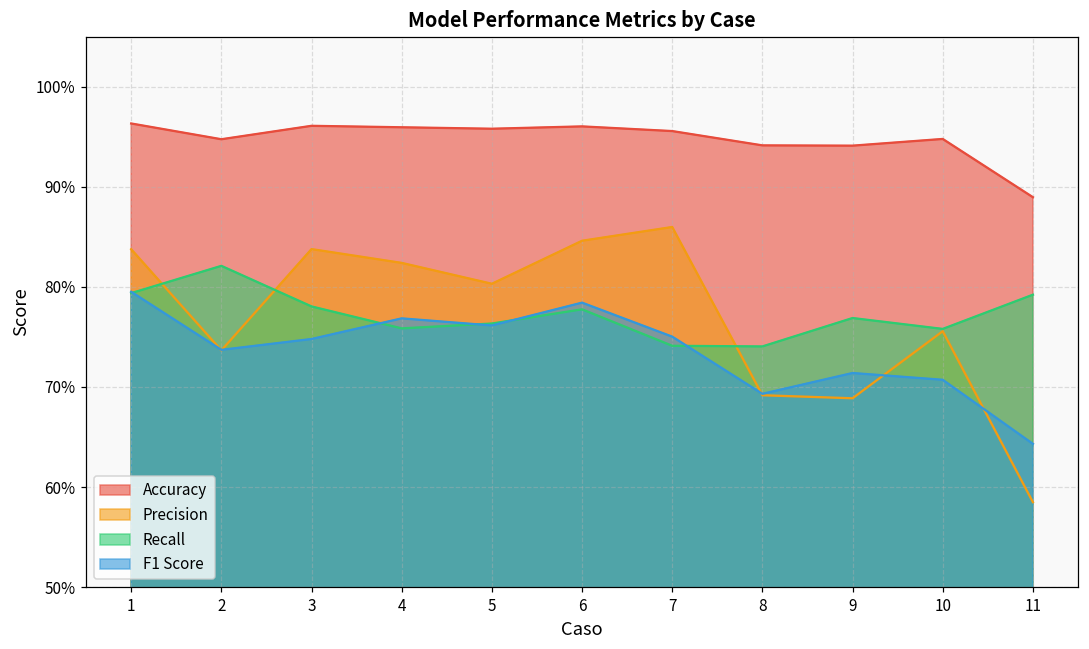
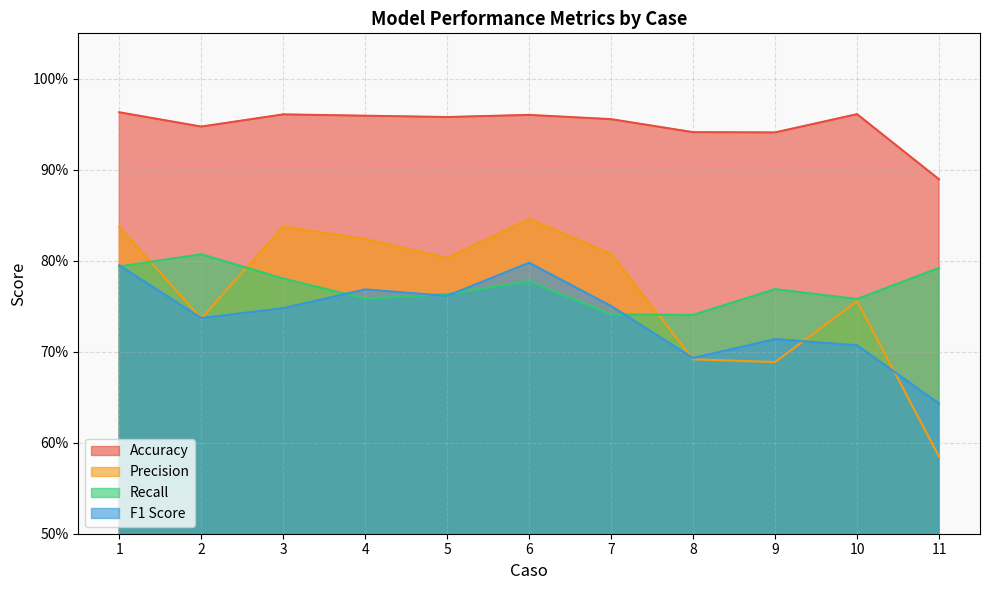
Recall, 2: 82% -> 81%
F1 Score, 6: 78% -> 80%
Precision, 7: 86% -> 81%
Accuracy, 10: 95% -> 96%
